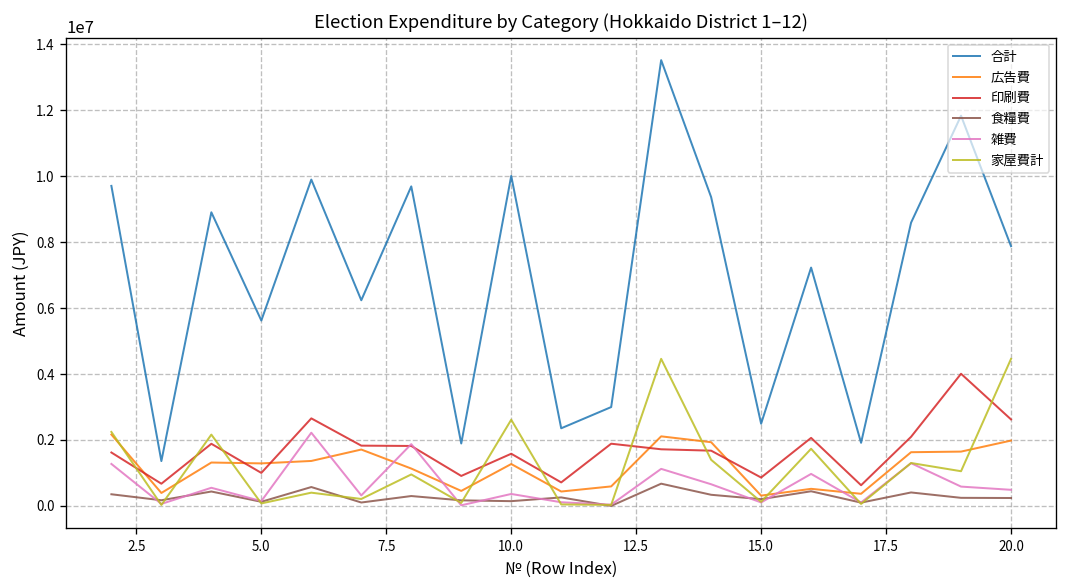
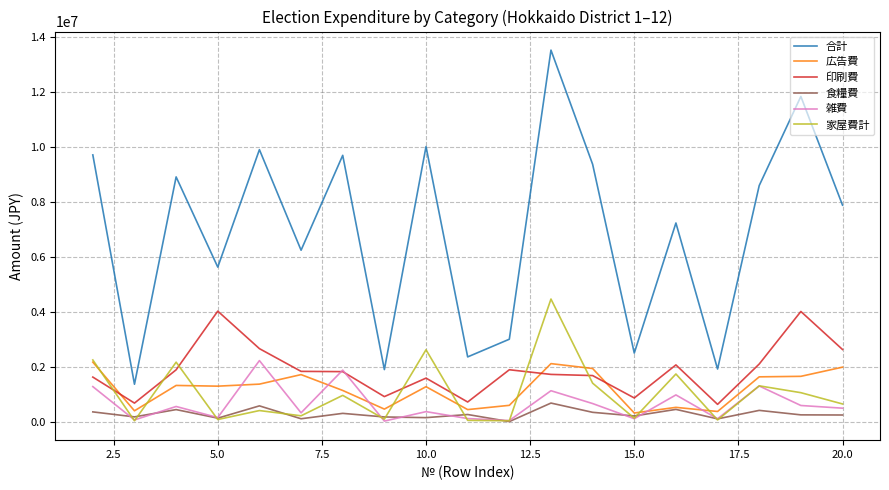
印刷費, 5.0: 1000000 -> 4000000
家屋費計, 20.0: 4500000 -> 600000
